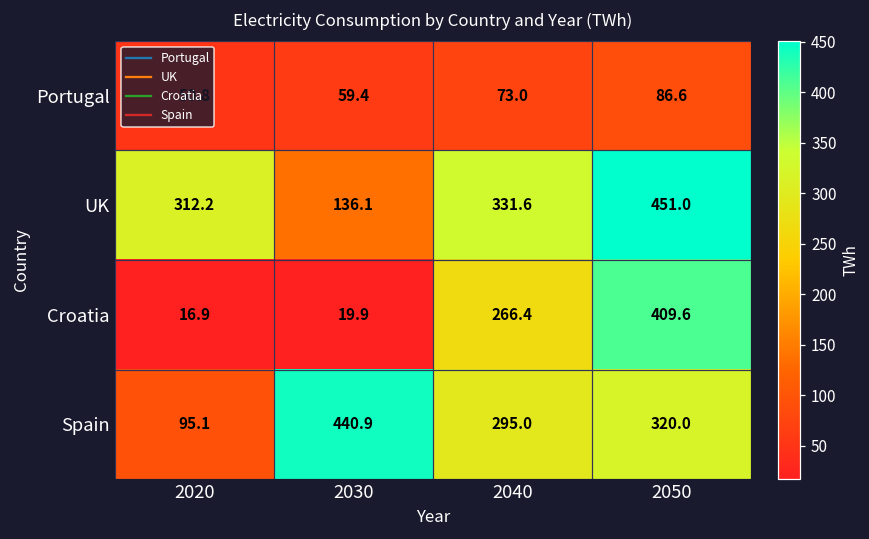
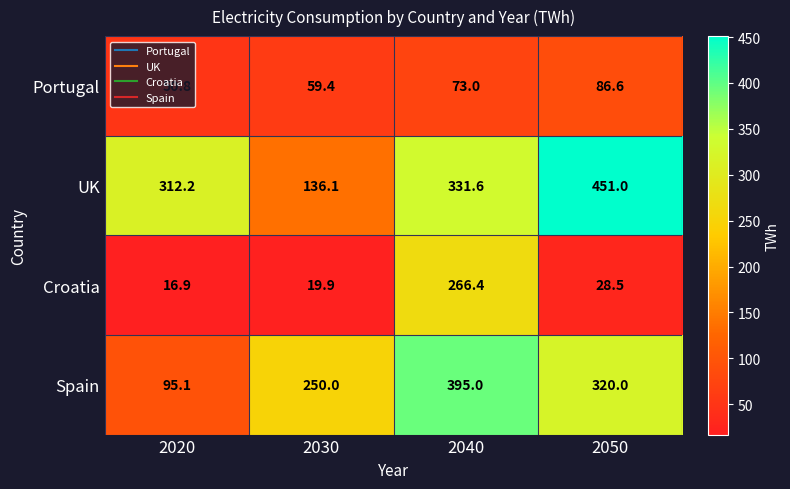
Croatia, 2050: 409.6 -> 28.5
Spain, 2030: 440.9 -> 250.0
Spain, 2040: 295.0 -> 395.0
